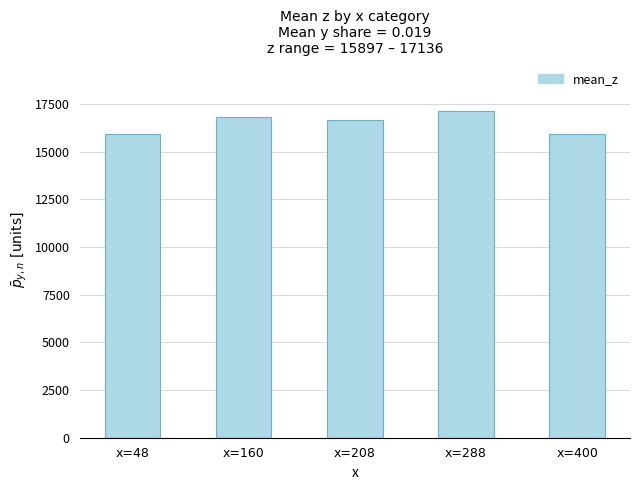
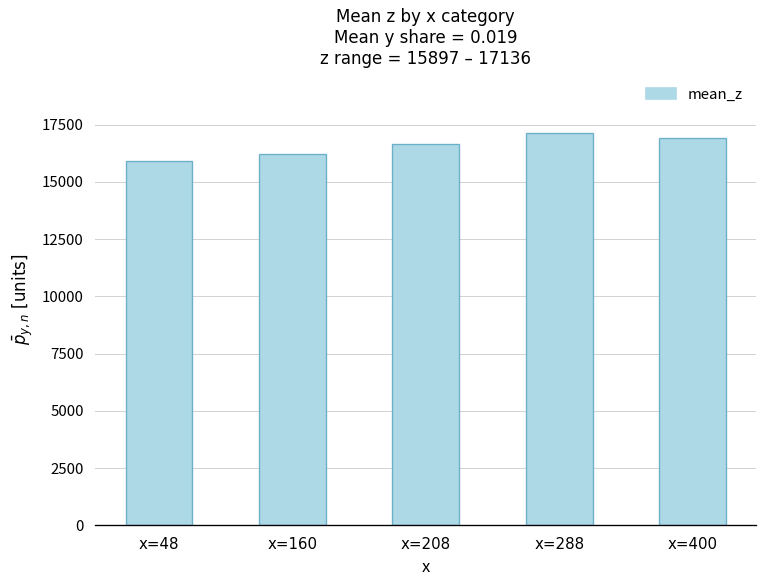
x=160: 16800 -> 16200
x=400: 15900 -> 16900
